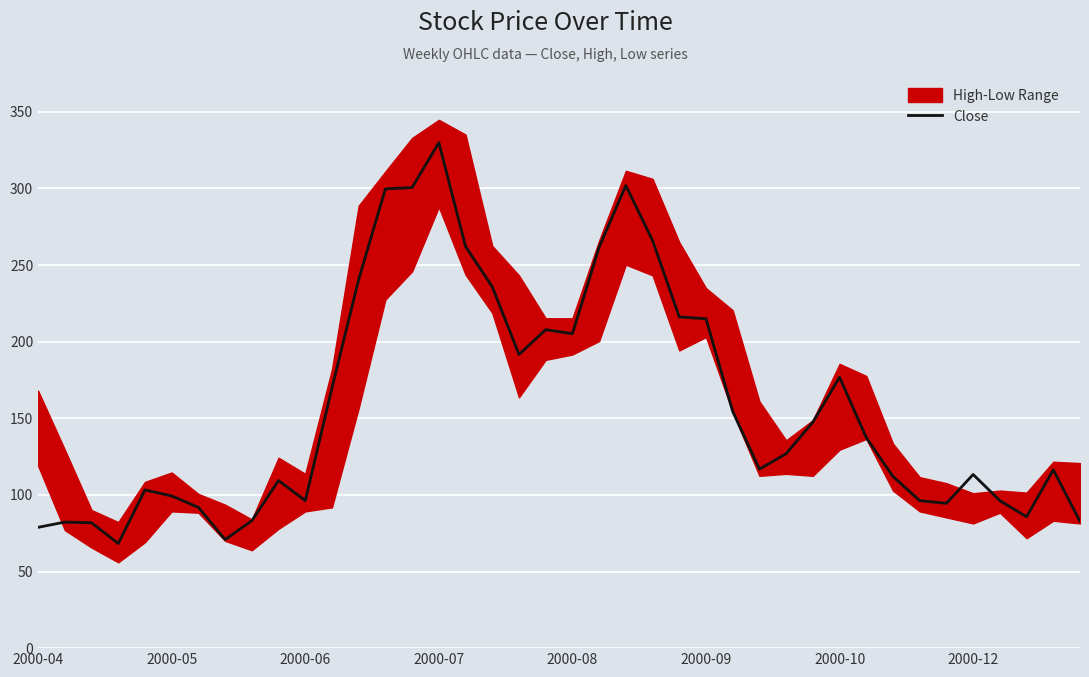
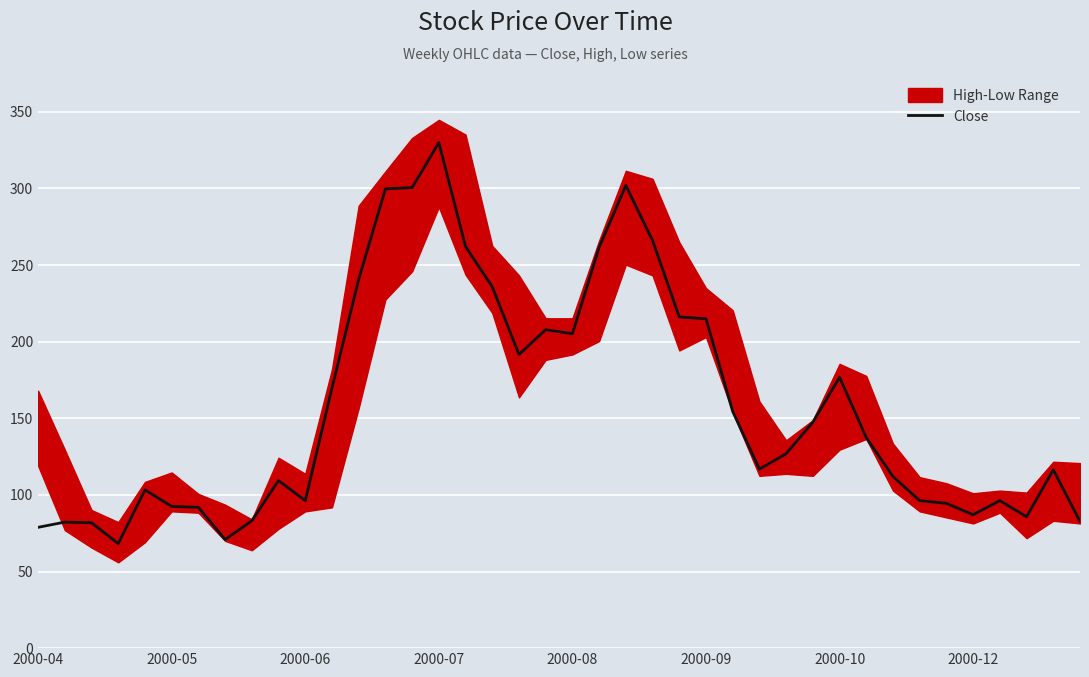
Close, 2000-05: 99 -> 92
Close, 2000-12: 113 -> 87
